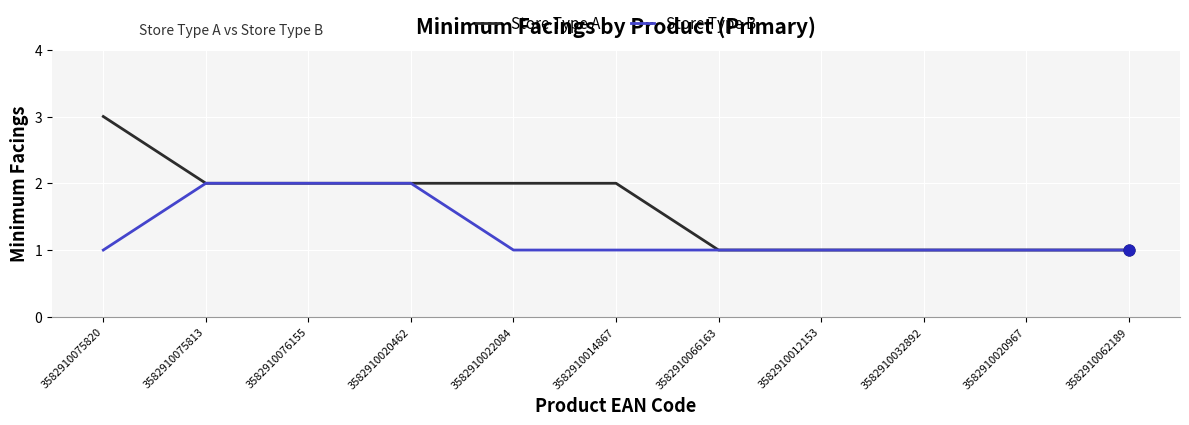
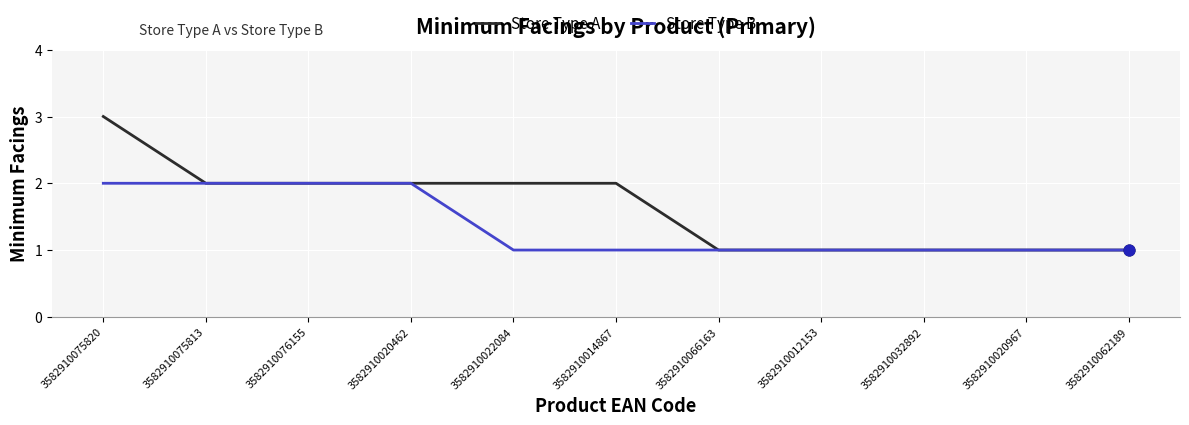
Store Type B, 3582910075820: 1 -> 2
